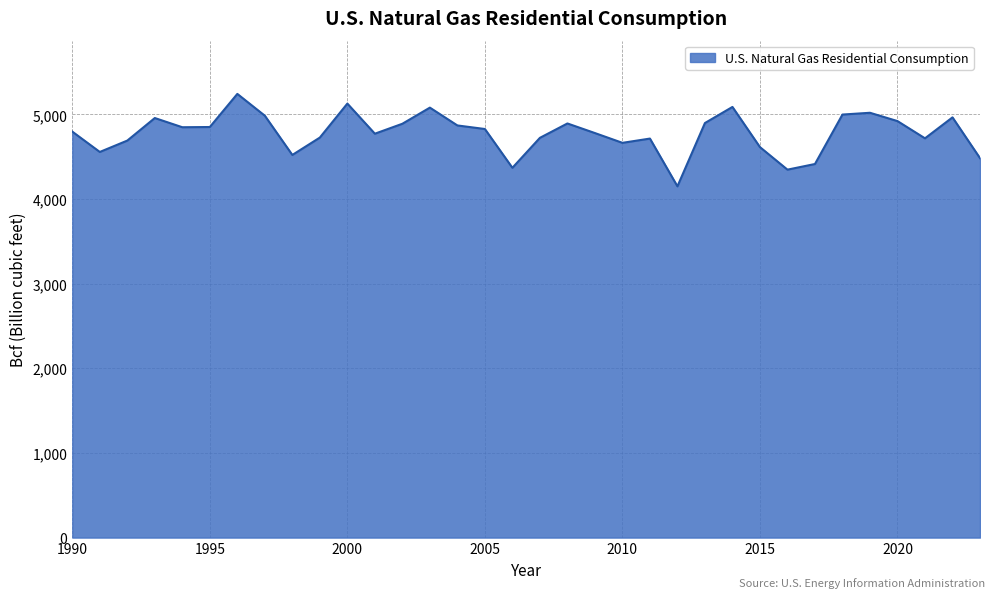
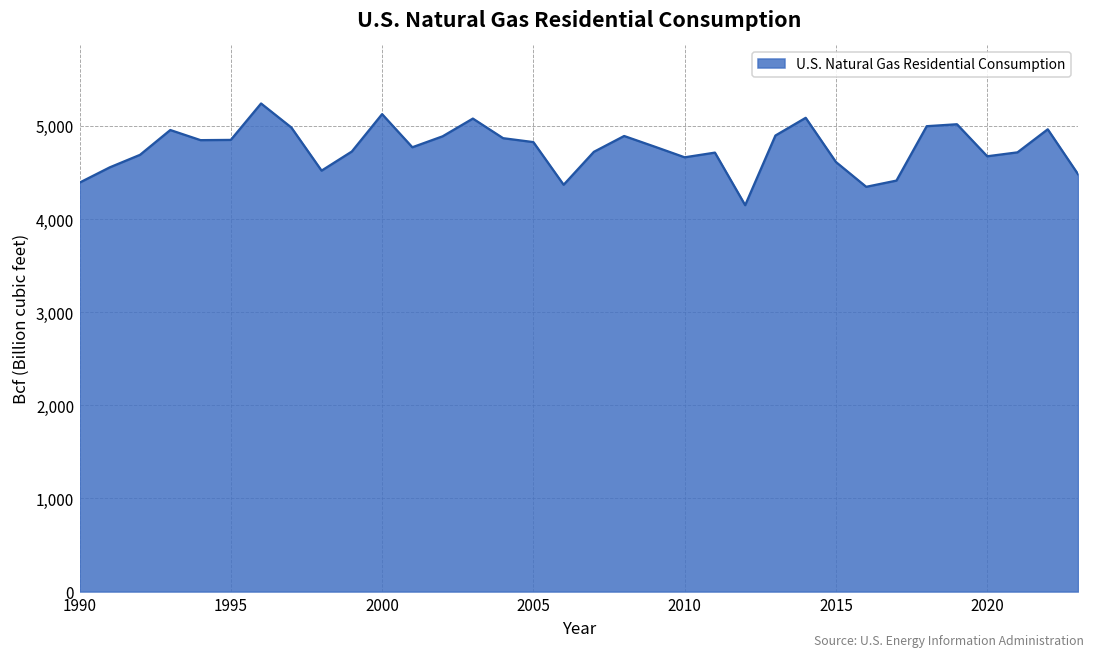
1990: 4,800 -> 4,400
2020: 4,900 -> 4,700
